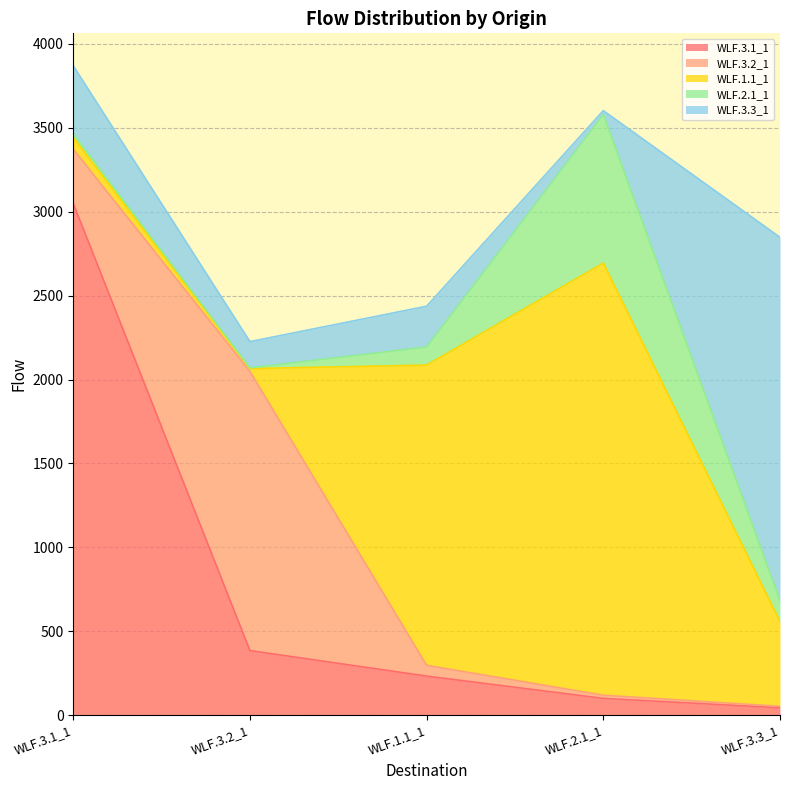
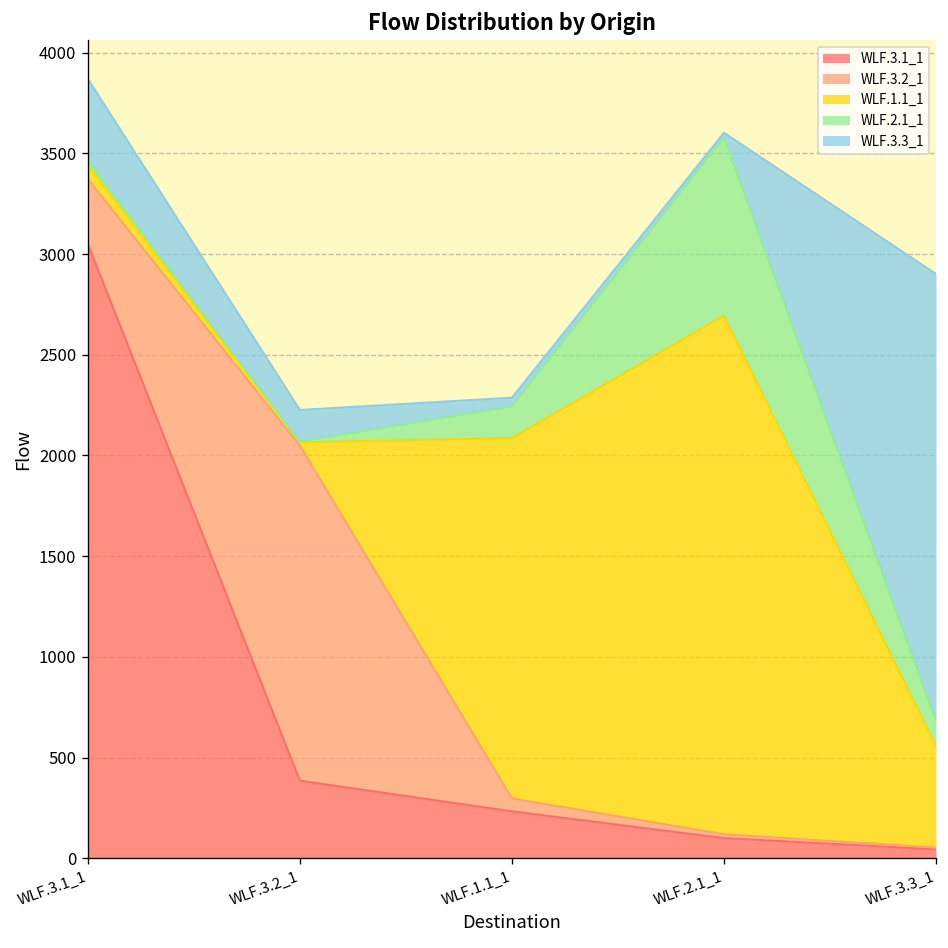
WLF.2.1_1, WLF.1.1_1: 110 -> 160
WLF.3.3_1, WLF.1.1_1: 240 -> 40
WLF.3.3_1, WLF.3.3_1: 2160 -> 2220
